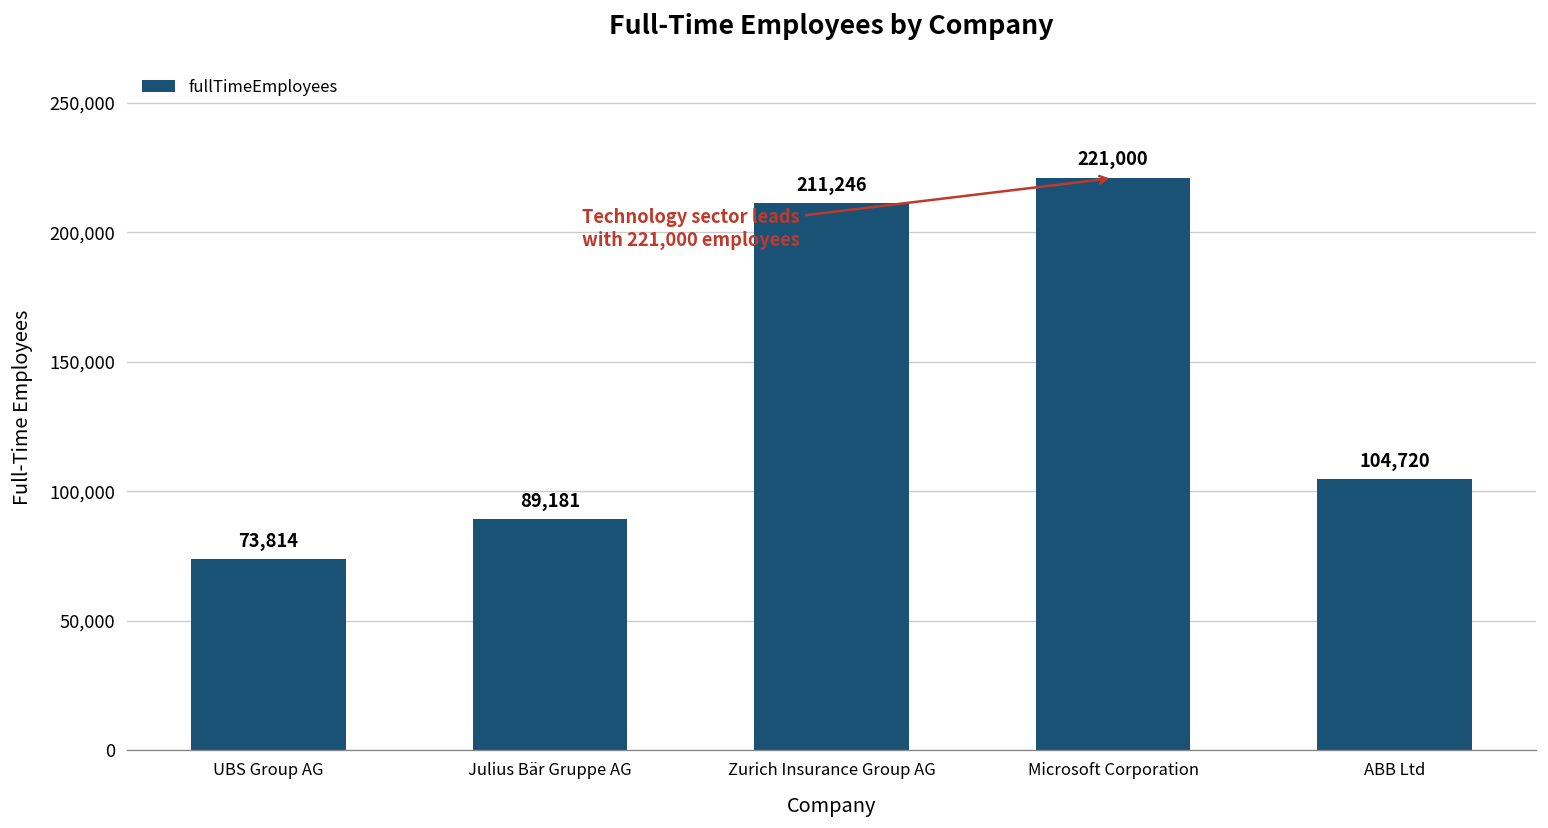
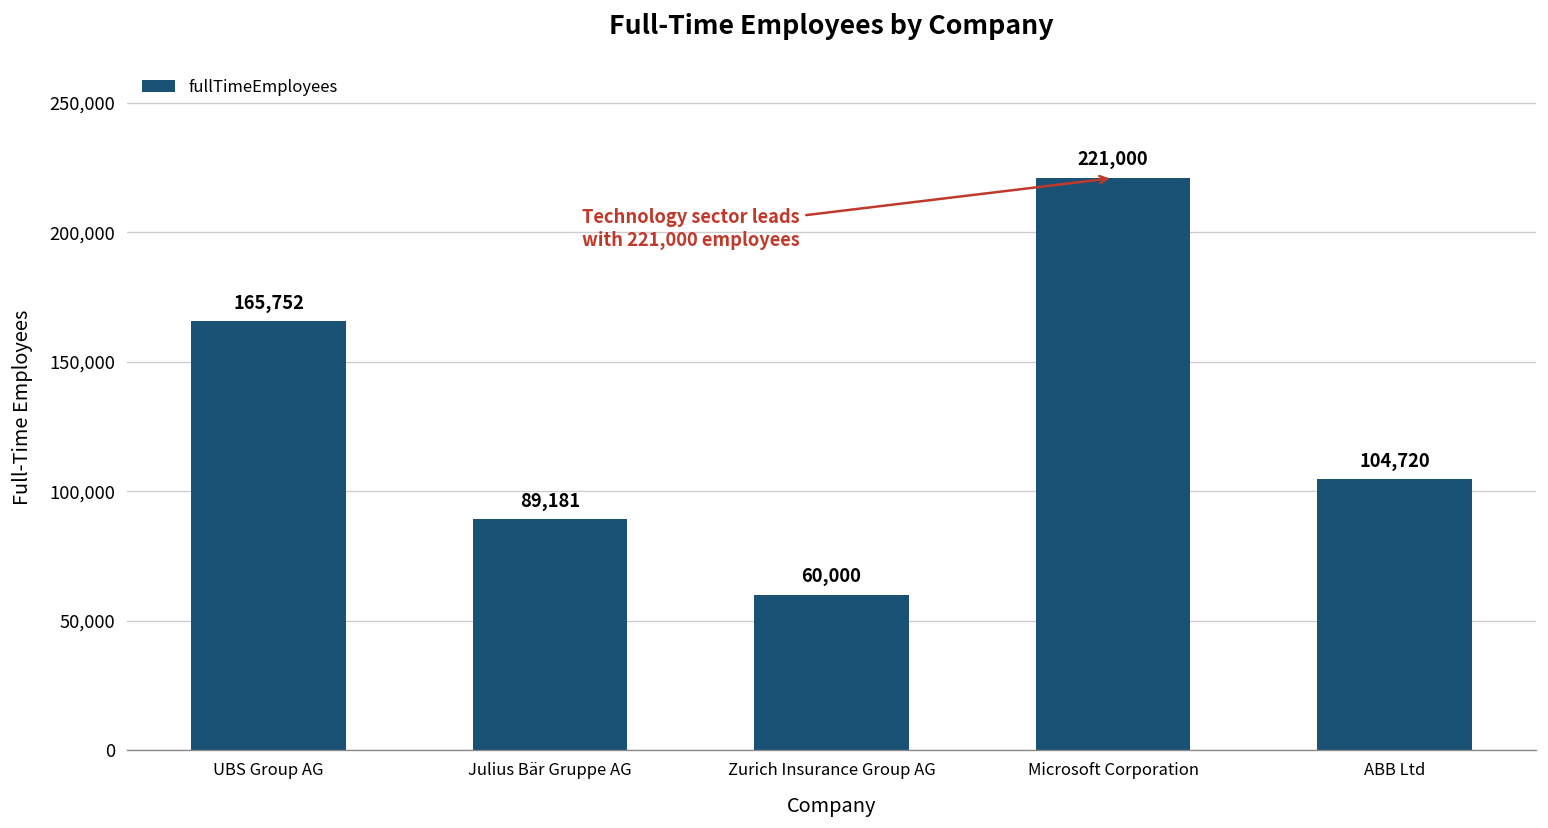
UBS Group AG: 73,814 -> 165,752
Zurich Insurance Group AG: 211,246 -> 60,000
